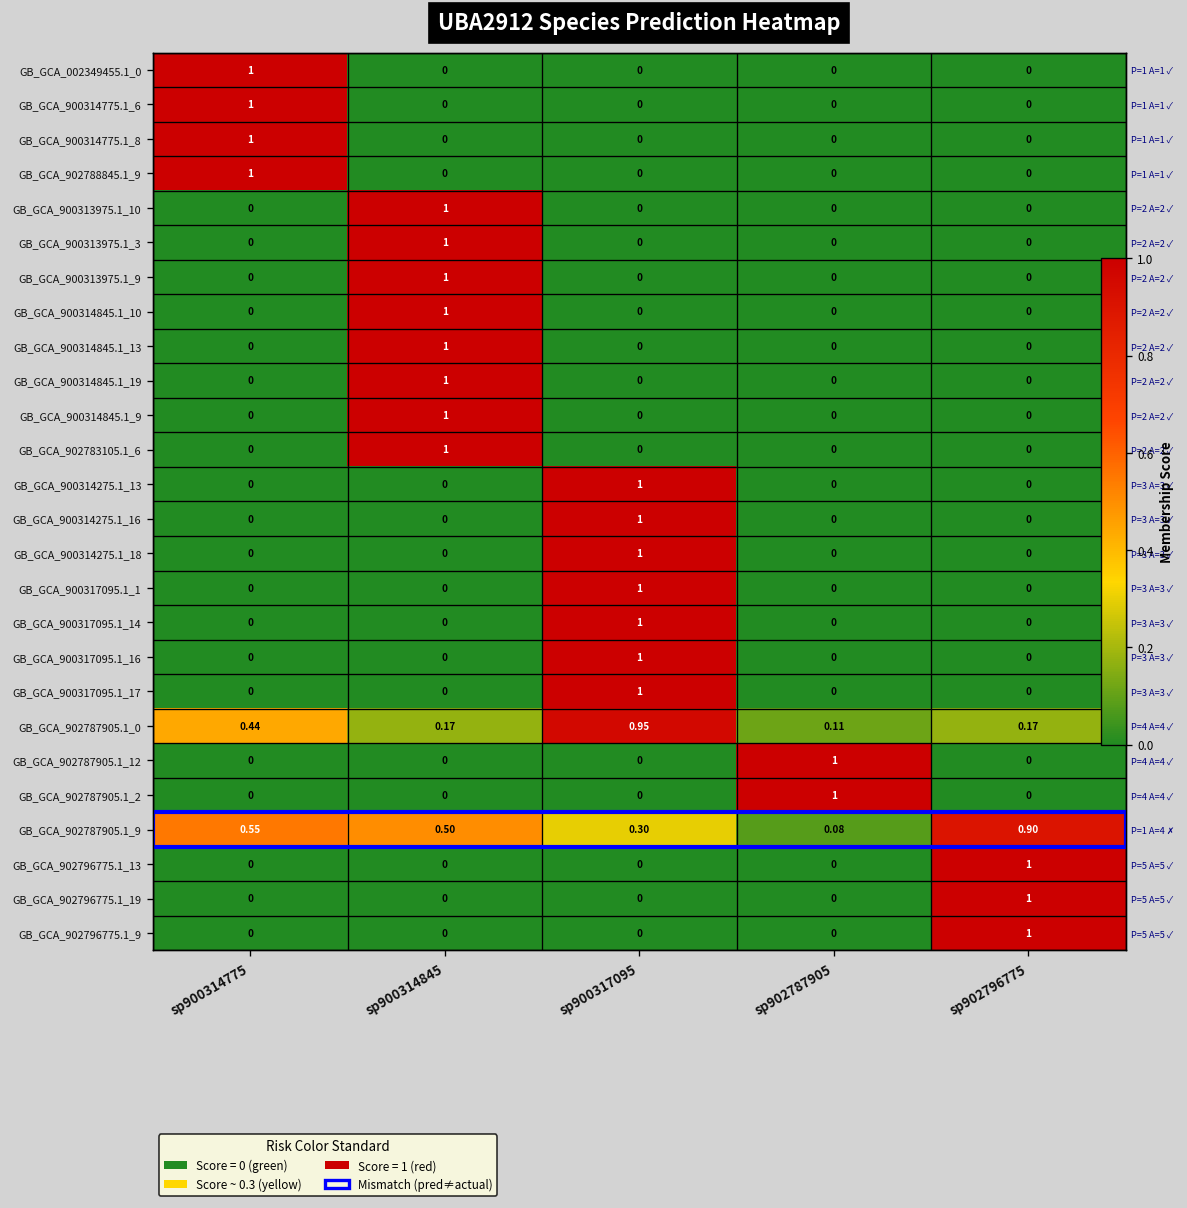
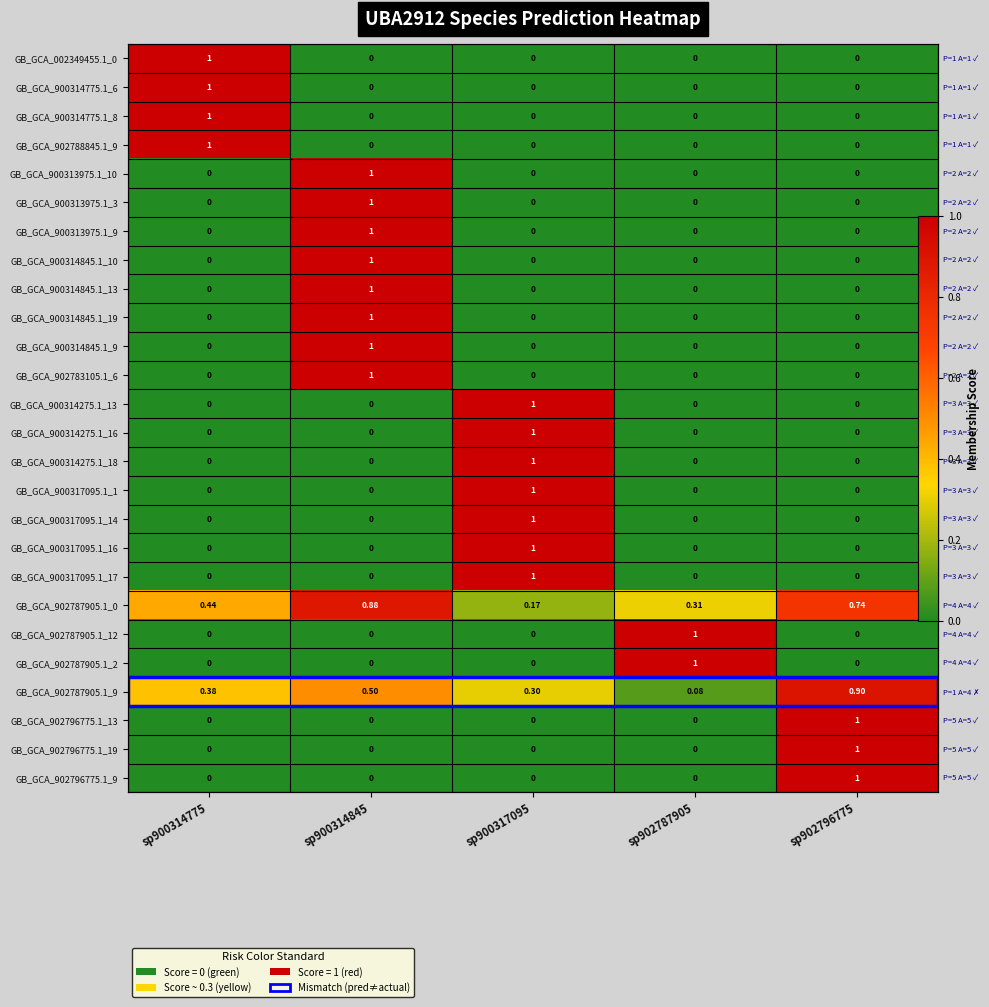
GB_GCA_902787905.1_0, sp900314845: 0.17 -> 0.88
GB_GCA_902787905.1_0, sp900317095: 0.95 -> 0.17
GB_GCA_902787905.1_0, sp902787905: 0.11 -> 0.31
GB_GCA_902787905.1_0, sp902796775: 0.17 -> 0.74
GB_GCA_902787905.1_9, sp900314775: 0.55 -> 0.38
